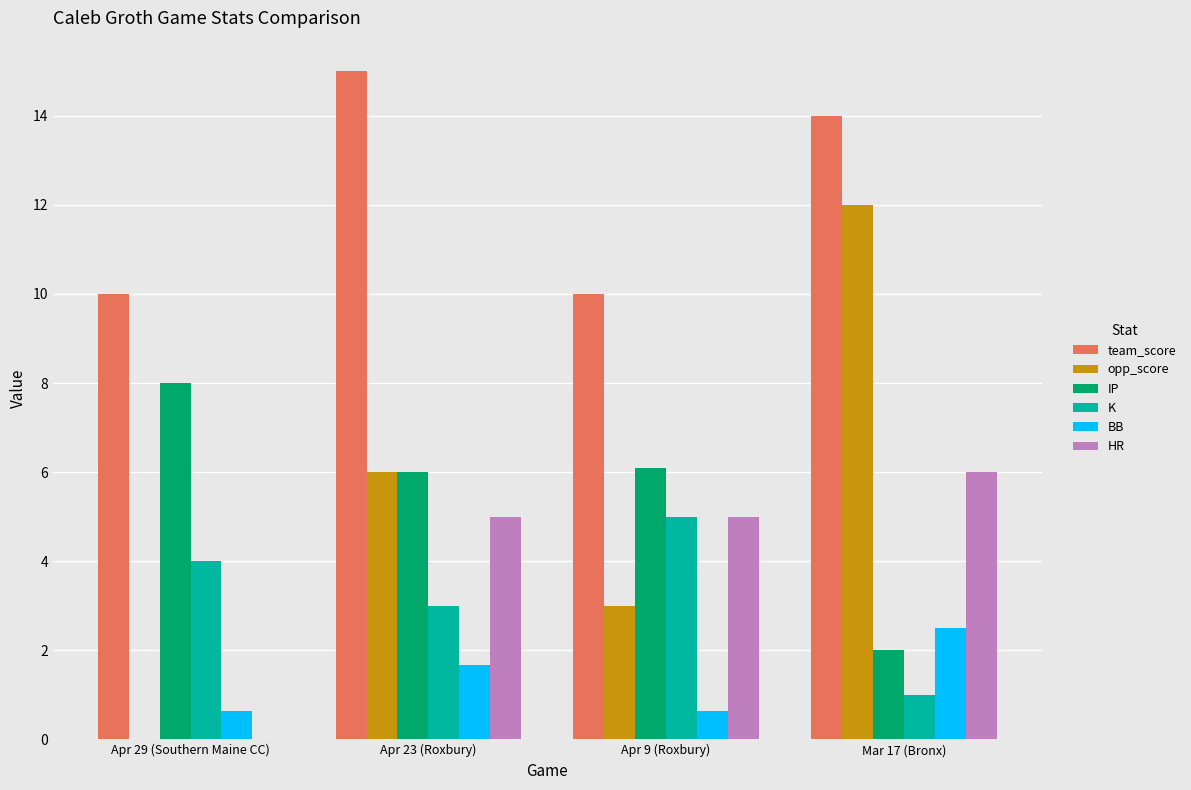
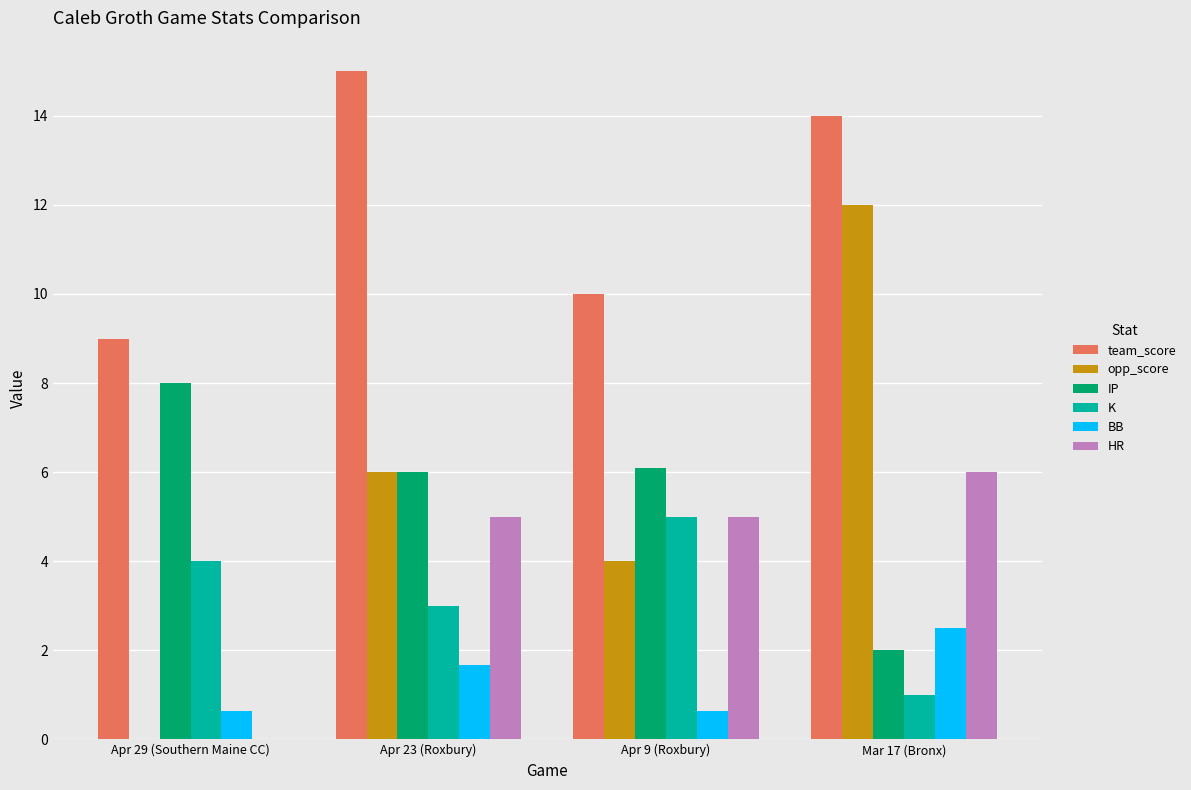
team_score, Apr 29 (Southern Maine CC): 10 -> 9
opp_score, Apr 9 (Roxbury): 3 -> 4
